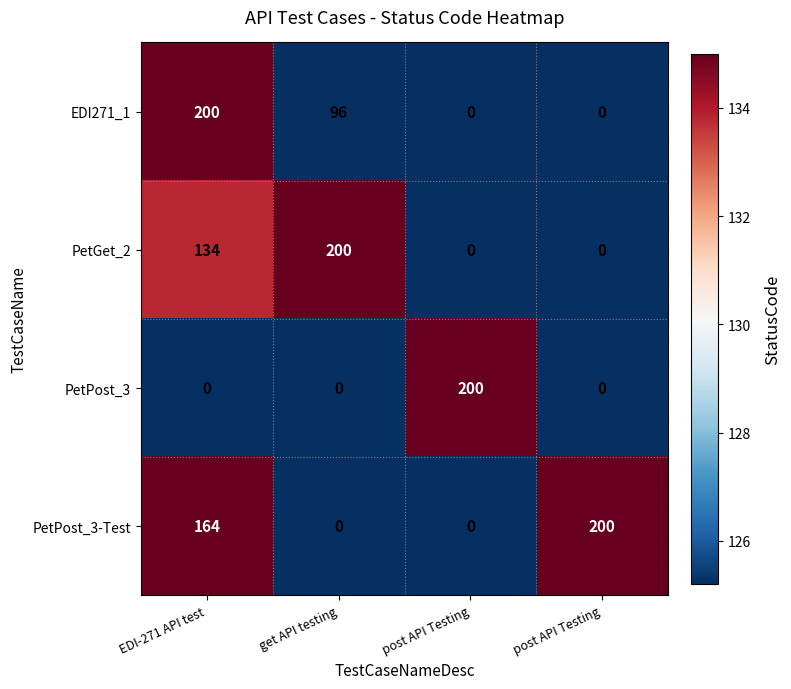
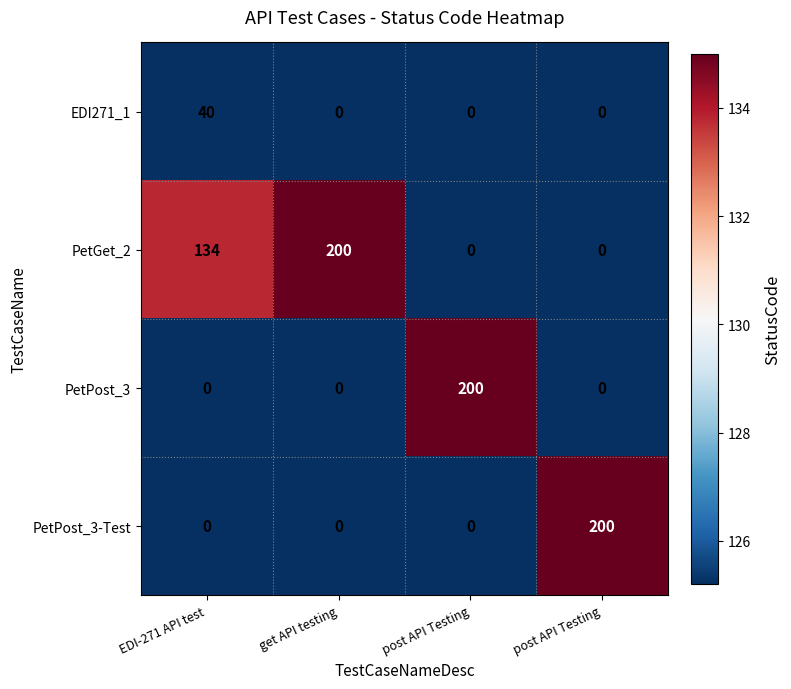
EDI271_1, EDI-271 API test: 200 -> 40
EDI271_1, get API testing: 96 -> 0
PetPost_3-Test, EDI-271 API test: 164 -> 0
